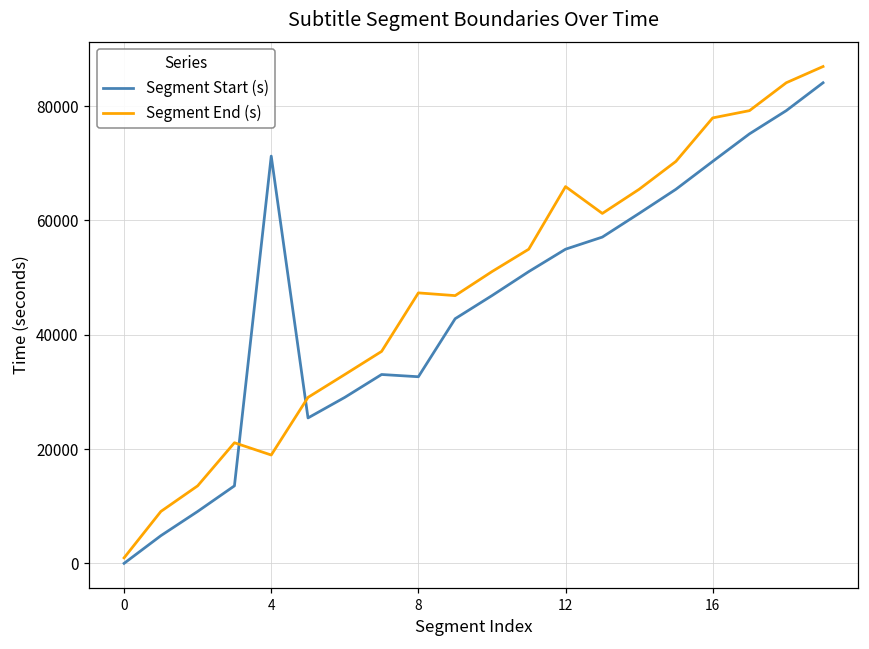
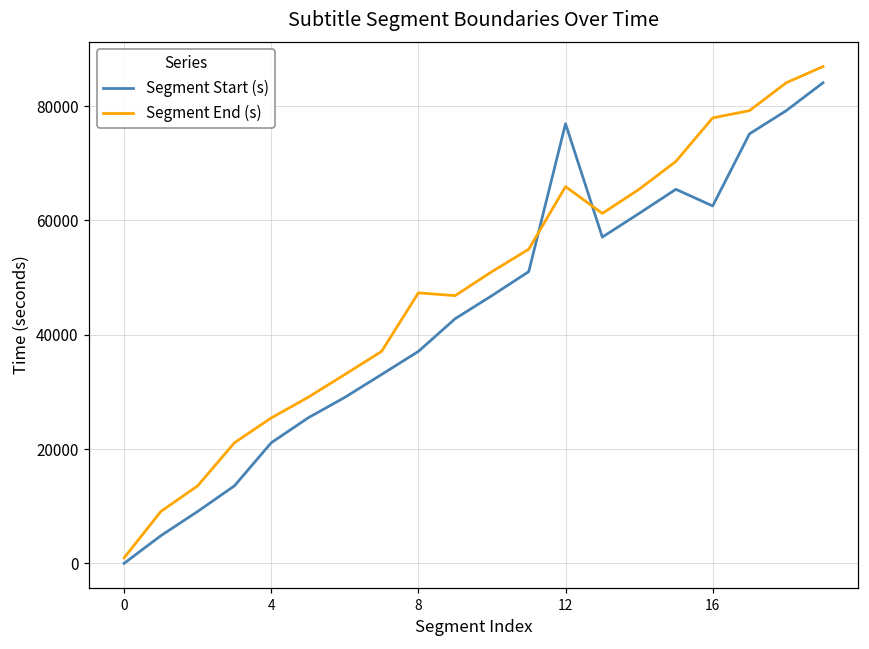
Segment Start (s), 4: 71000 -> 21000
Segment End (s), 4: 19000 -> 25000
Segment Start (s), 8: 33000 -> 37000
Segment Start (s), 12: 55000 -> 77000
Segment Start (s), 16: 70000 -> 63000
